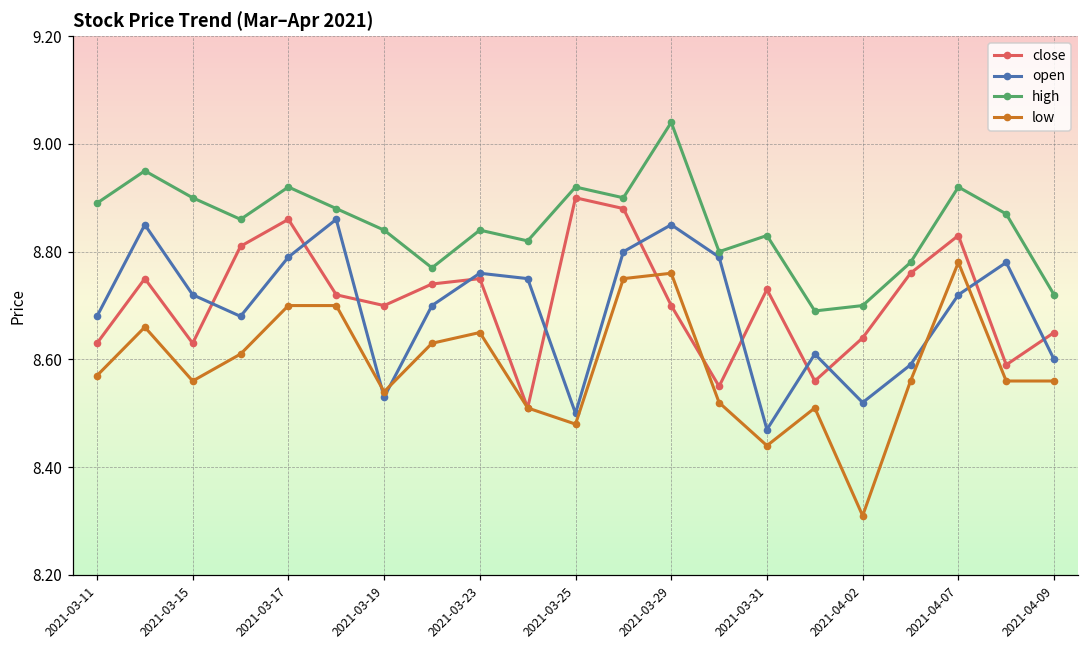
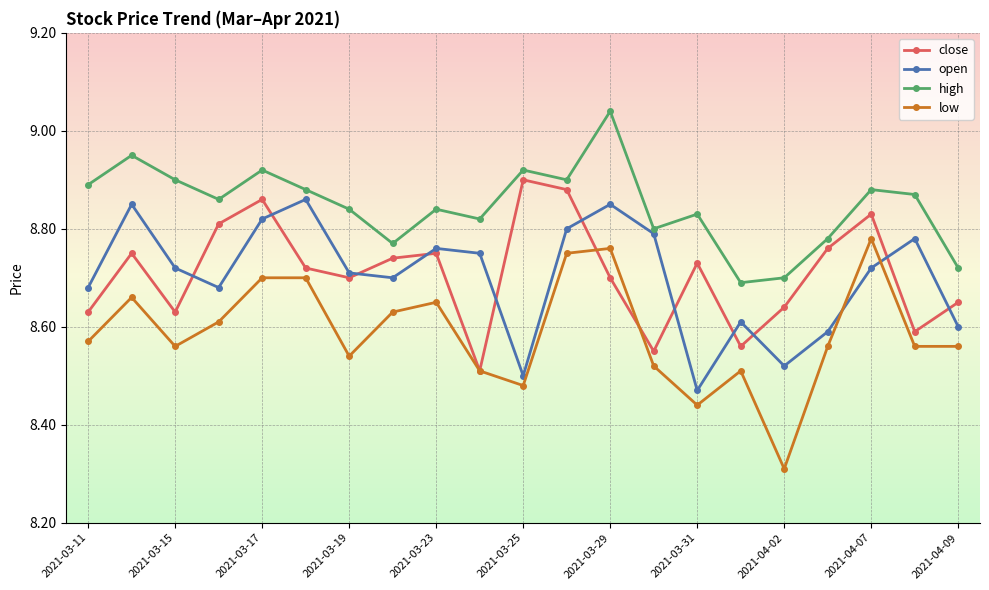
open, 2021-03-17: 8.79 -> 8.82
open, 2021-03-19: 8.53 -> 8.71
high, 2021-04-07: 8.92 -> 8.88
